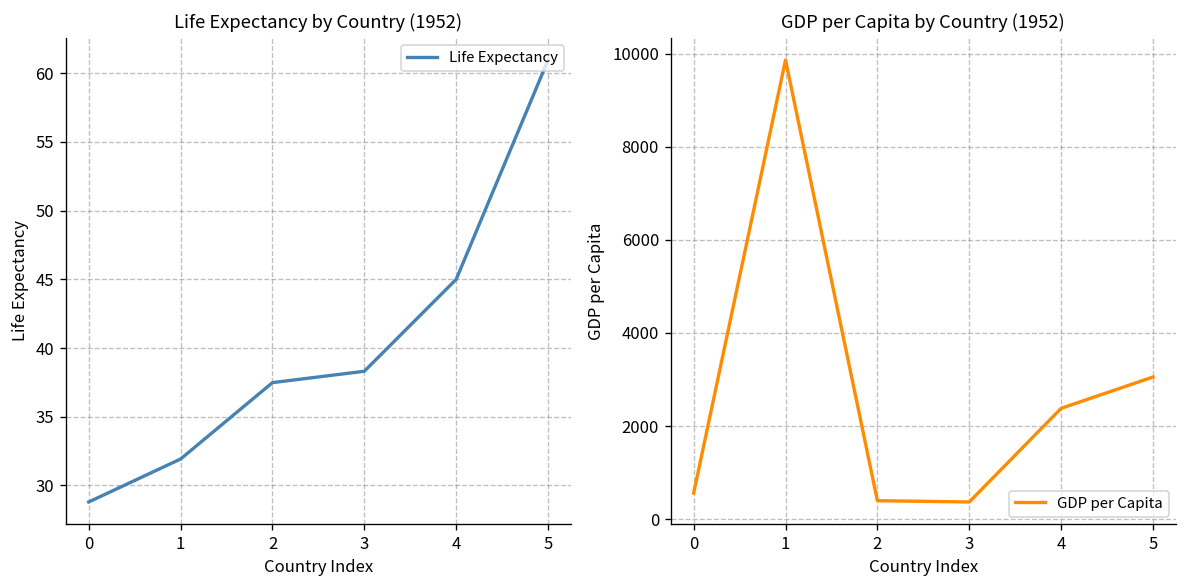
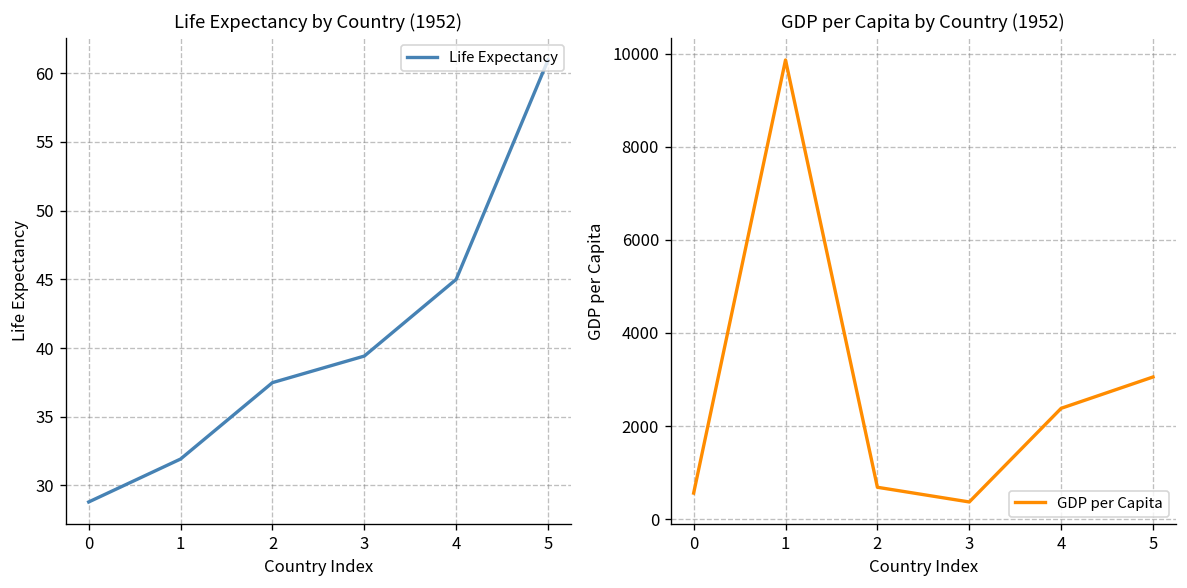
Life Expectancy by Country (1952), 3: 38.3 -> 39.4
GDP per Capita by Country (1952), 2: 400 -> 700
